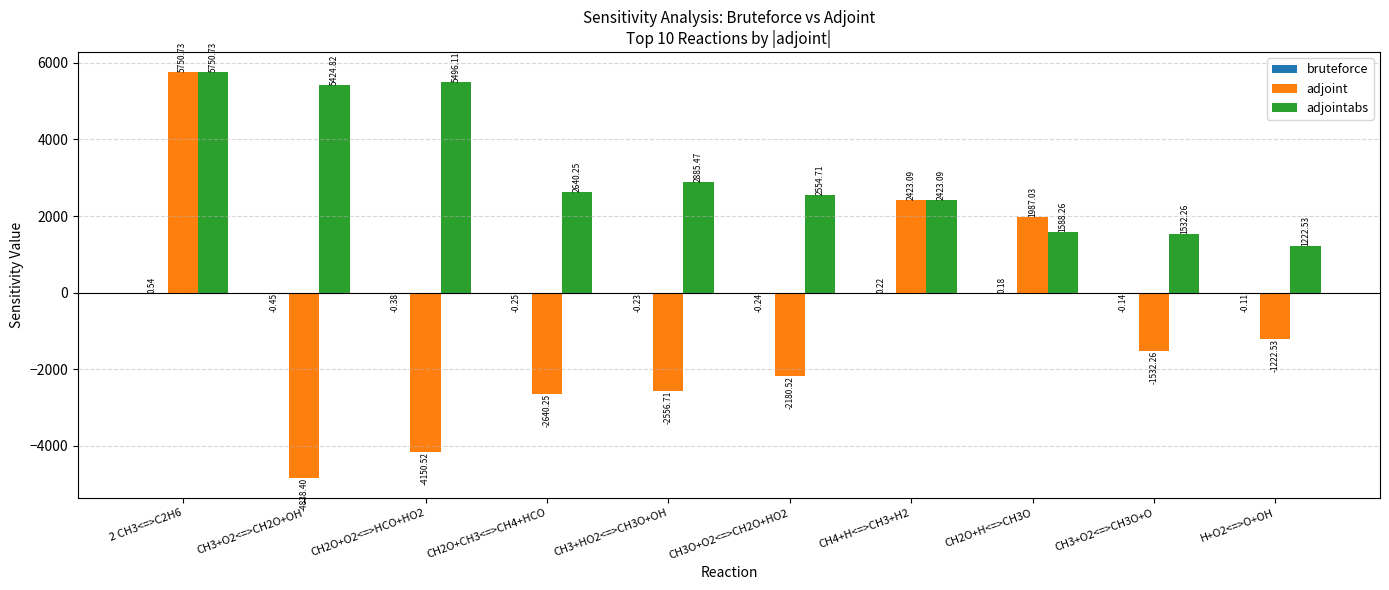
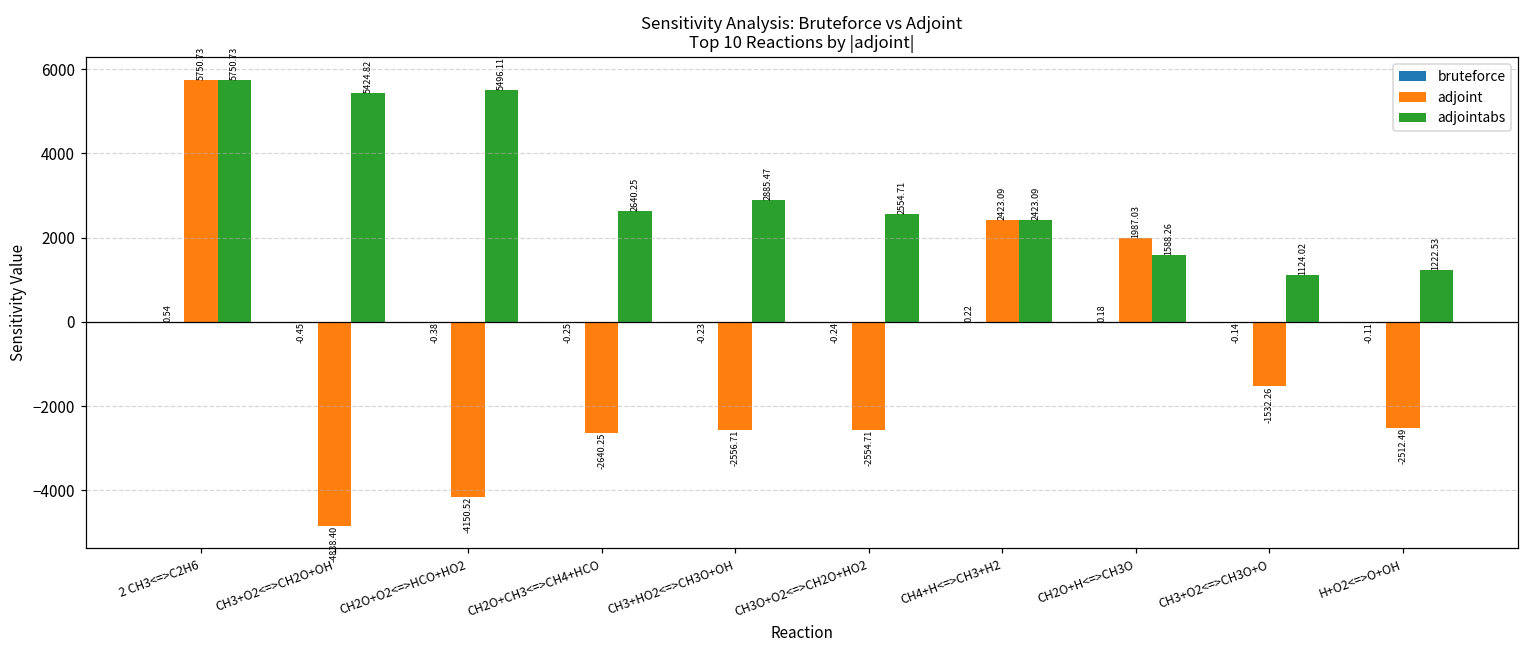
adjoint, CH3O+O2<=>CH2O+HO2: -2180.52 -> -2554.71
adjointabs, CH3+O2<=>CH3O+O: 1532.26 -> 1124.02
adjoint, H+O2<=>O+OH: -1222.53 -> -2512.49
